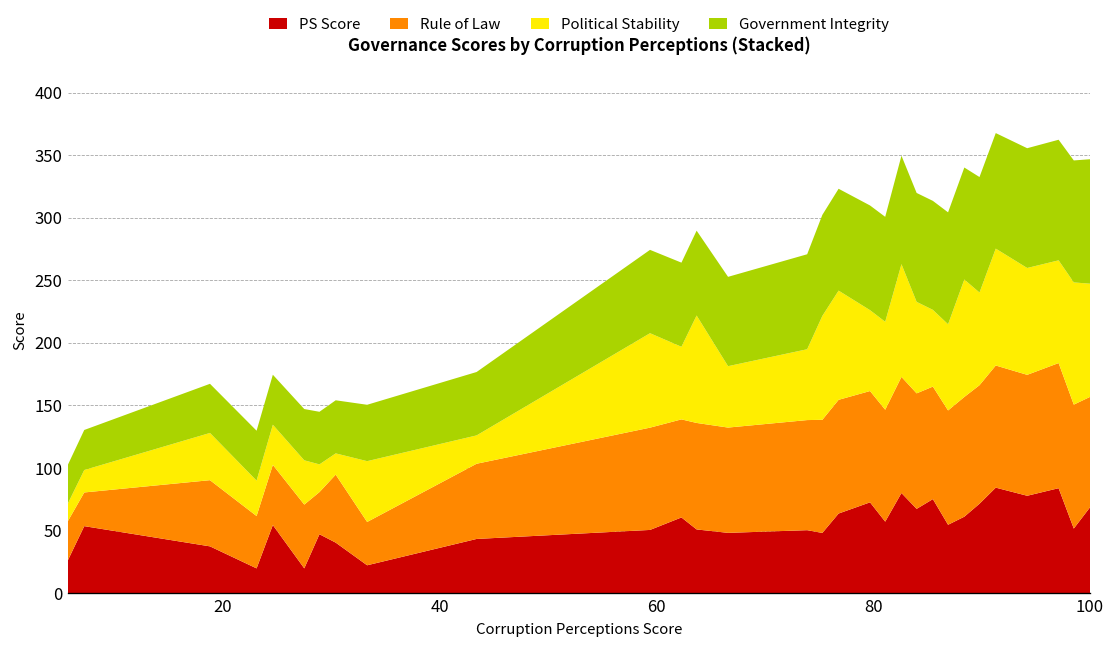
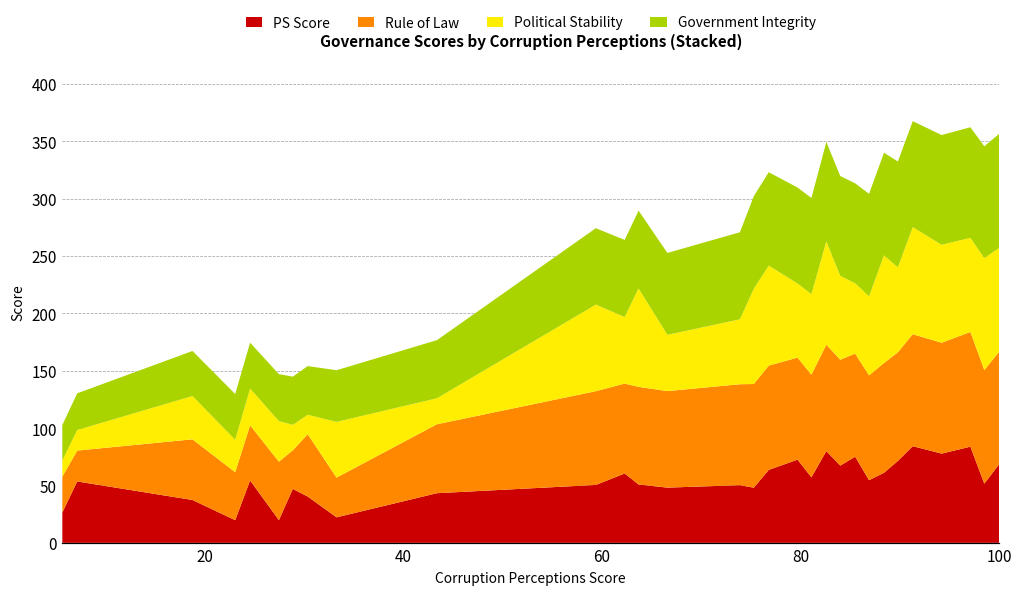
Rule of Law, 100: 88 -> 98
